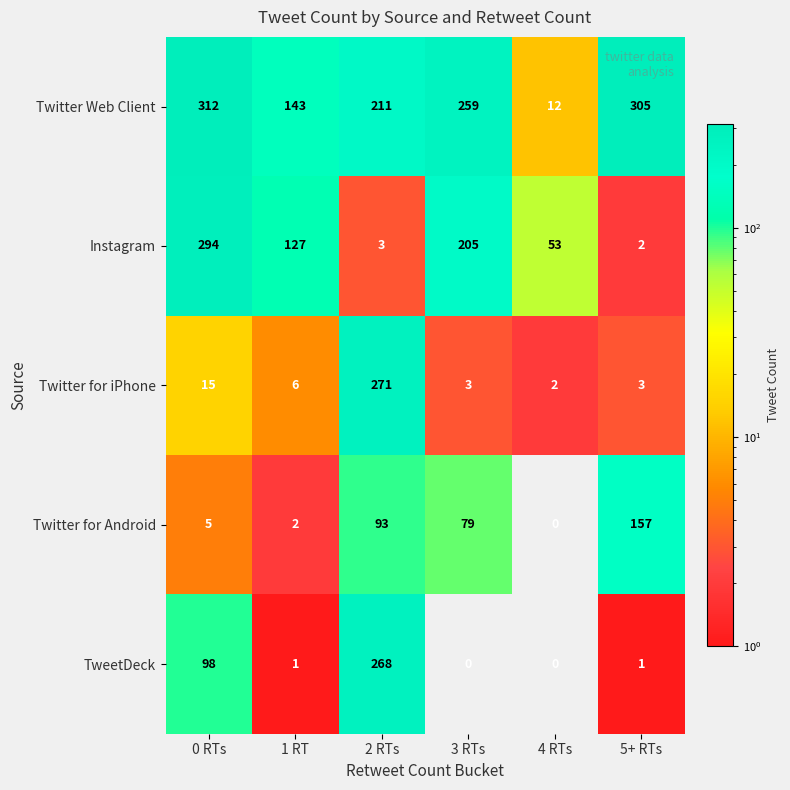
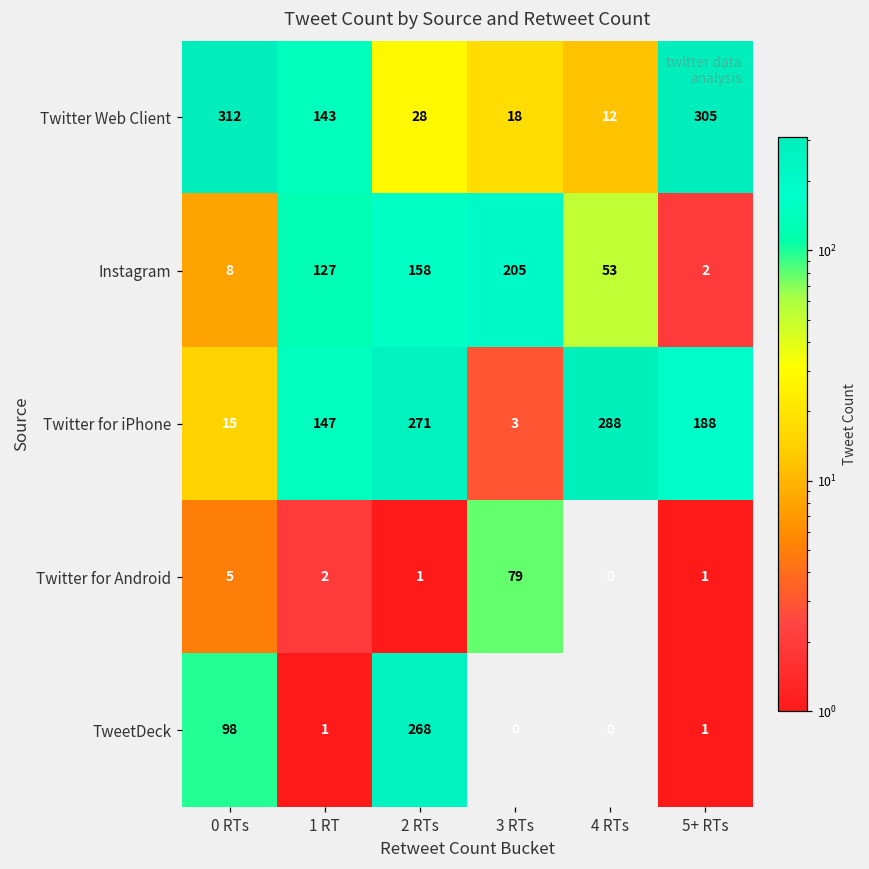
Twitter Web Client, 2 RTs: 211 -> 28
Twitter Web Client, 3 RTs: 259 -> 18
Instagram, 0 RTs: 294 -> 8
Instagram, 2 RTs: 3 -> 158
Twitter for iPhone, 1 RT: 6 -> 147
Twitter for iPhone, 4 RTs: 2 -> 288
Twitter for iPhone, 5+ RTs: 3 -> 188
Twitter for Android, 2 RTs: 93 -> 1
Twitter for Android, 5+ RTs: 157 -> 1
